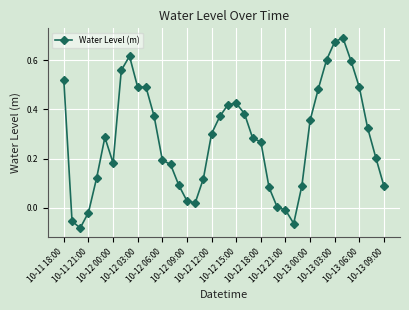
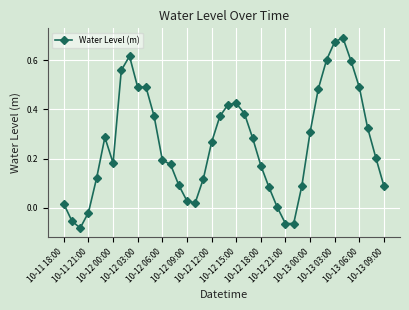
10-11 18:00: 0.52 -> 0.01
10-12 12:00: 0.30 -> 0.27
10-12 18:00: 0.27 -> 0.17
10-12 21:00: -0.01 -> -0.07
10-13 00:00: 0.36 -> 0.31
